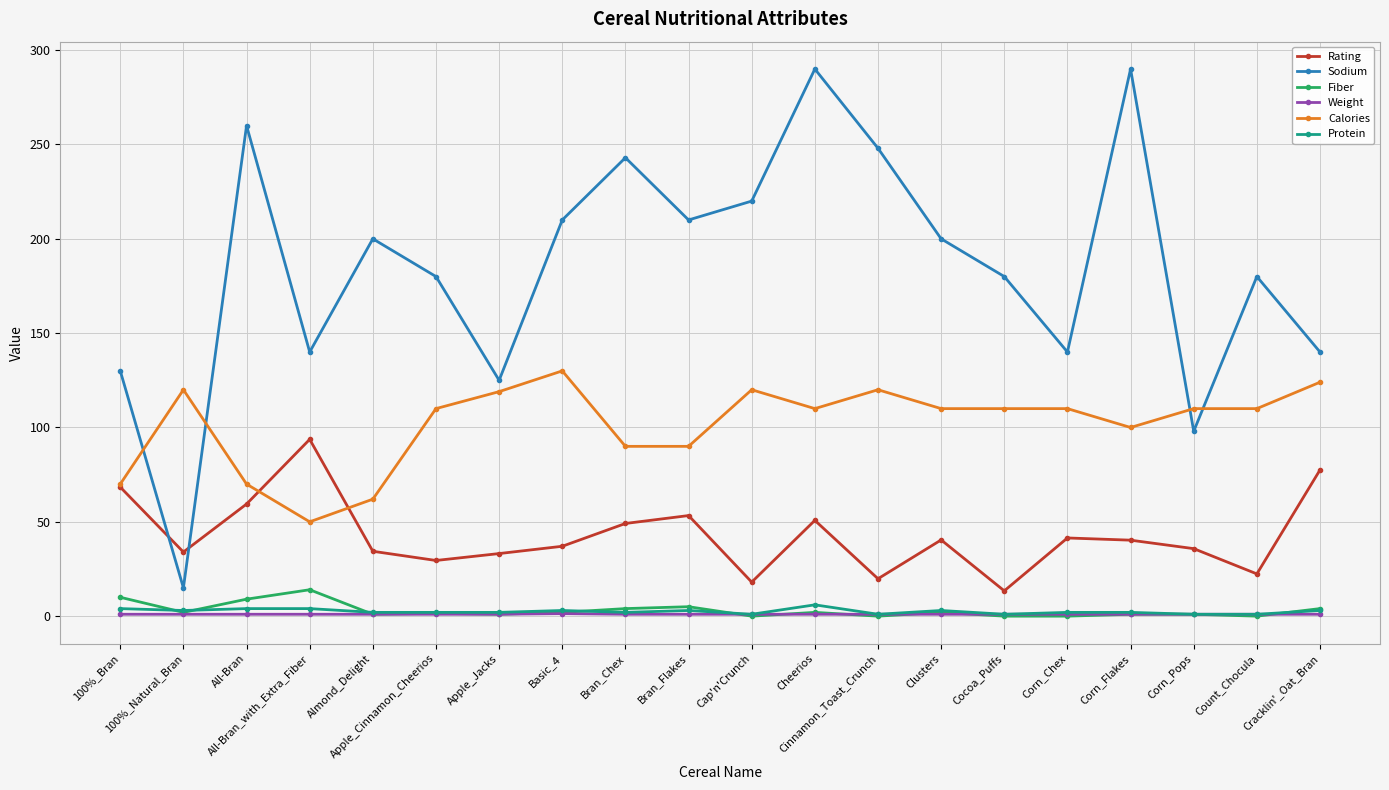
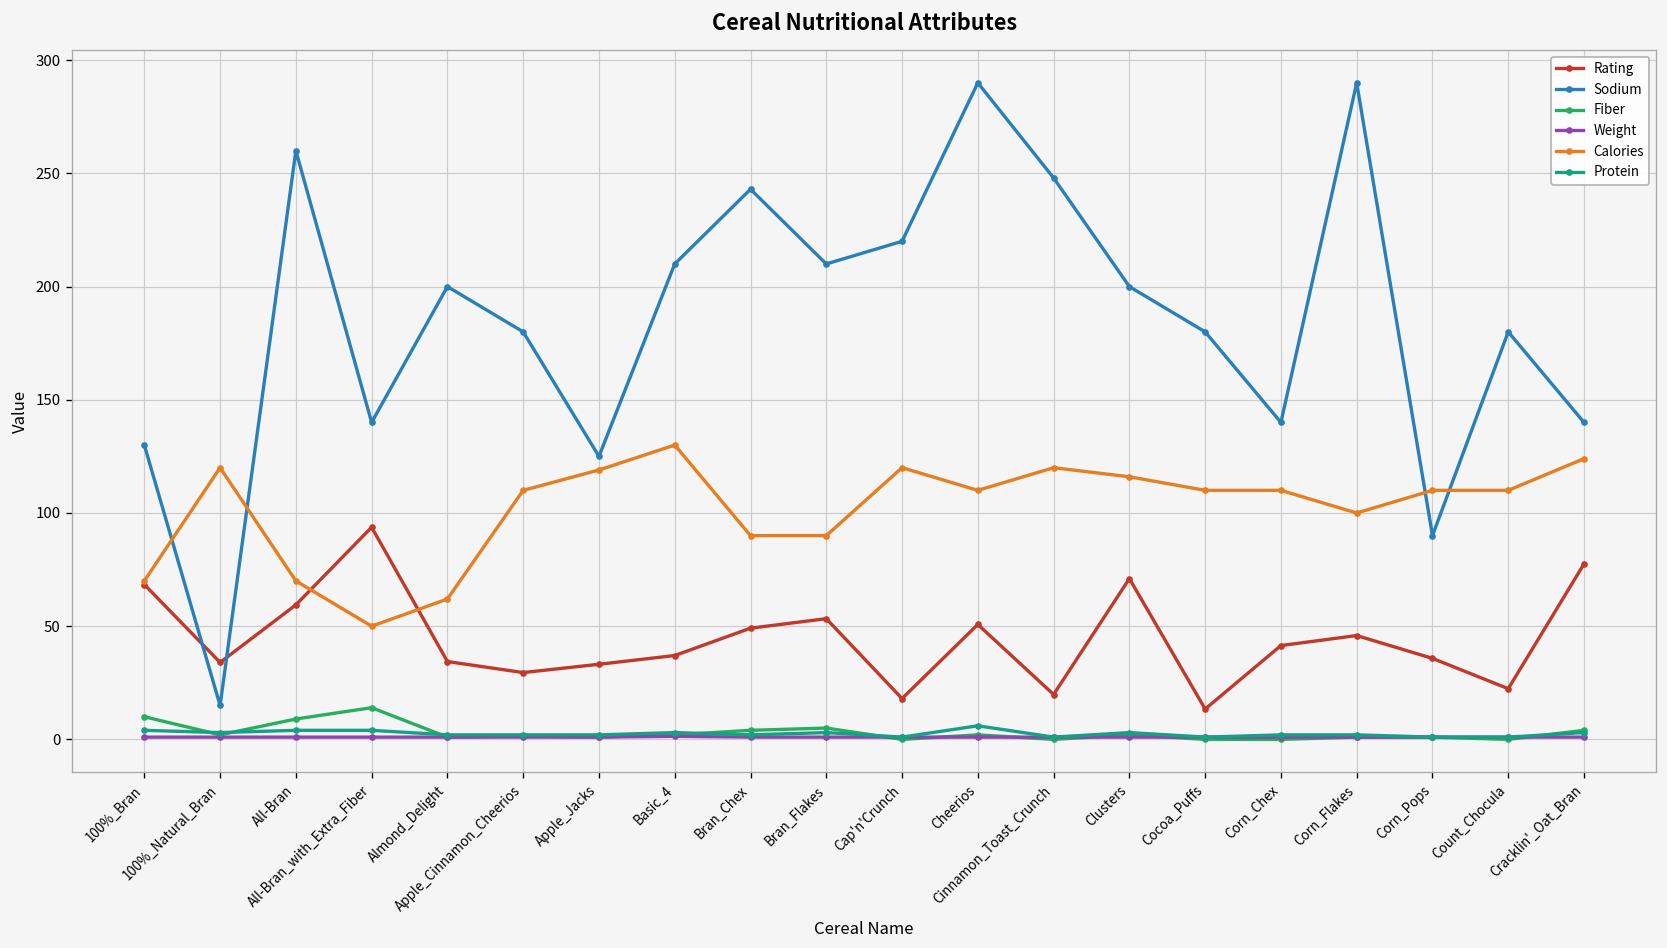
Rating, Clusters: 40 -> 71
Calories, Clusters: 110 -> 116
Rating, Corn_Flakes: 40 -> 46
Sodium, Corn_Pops: 98 -> 90
